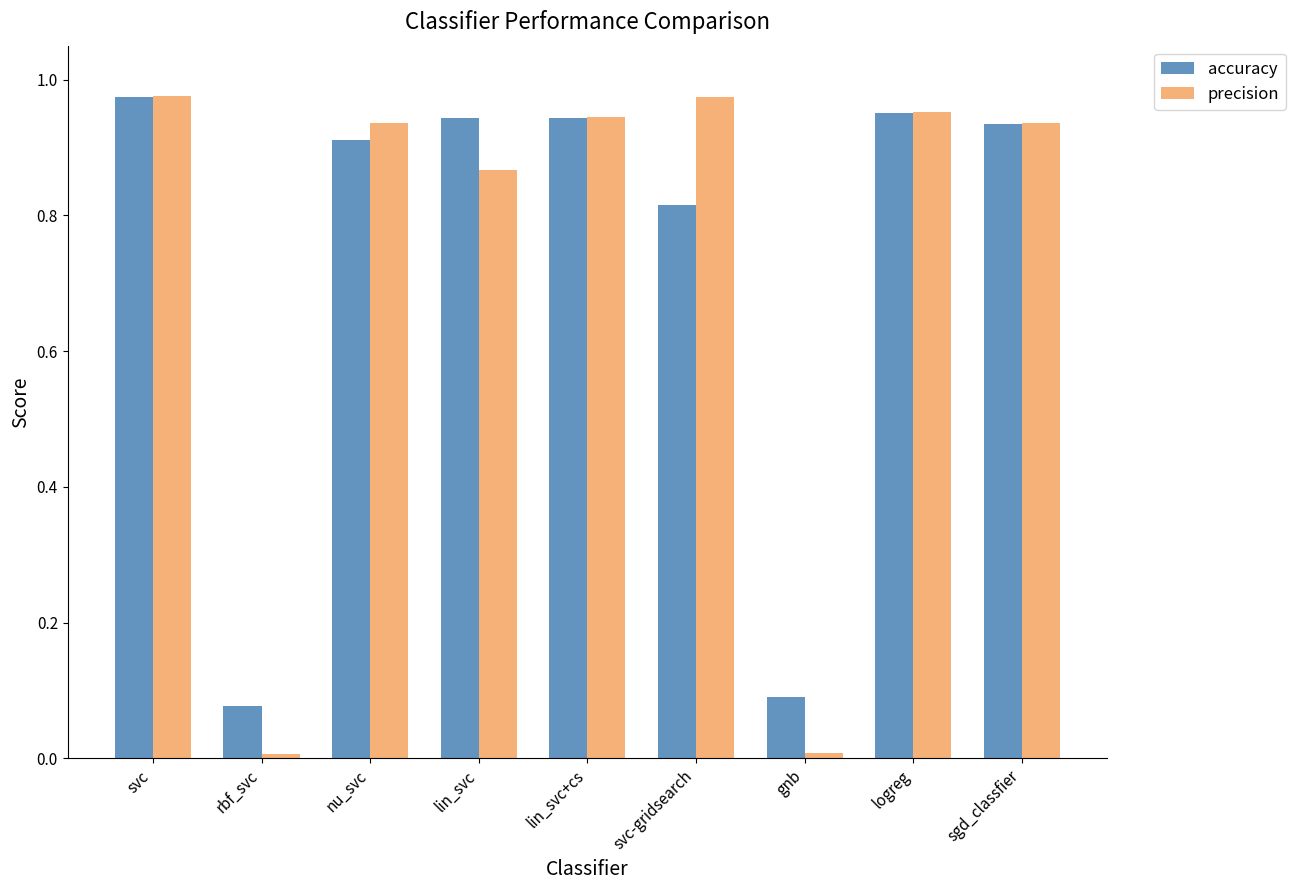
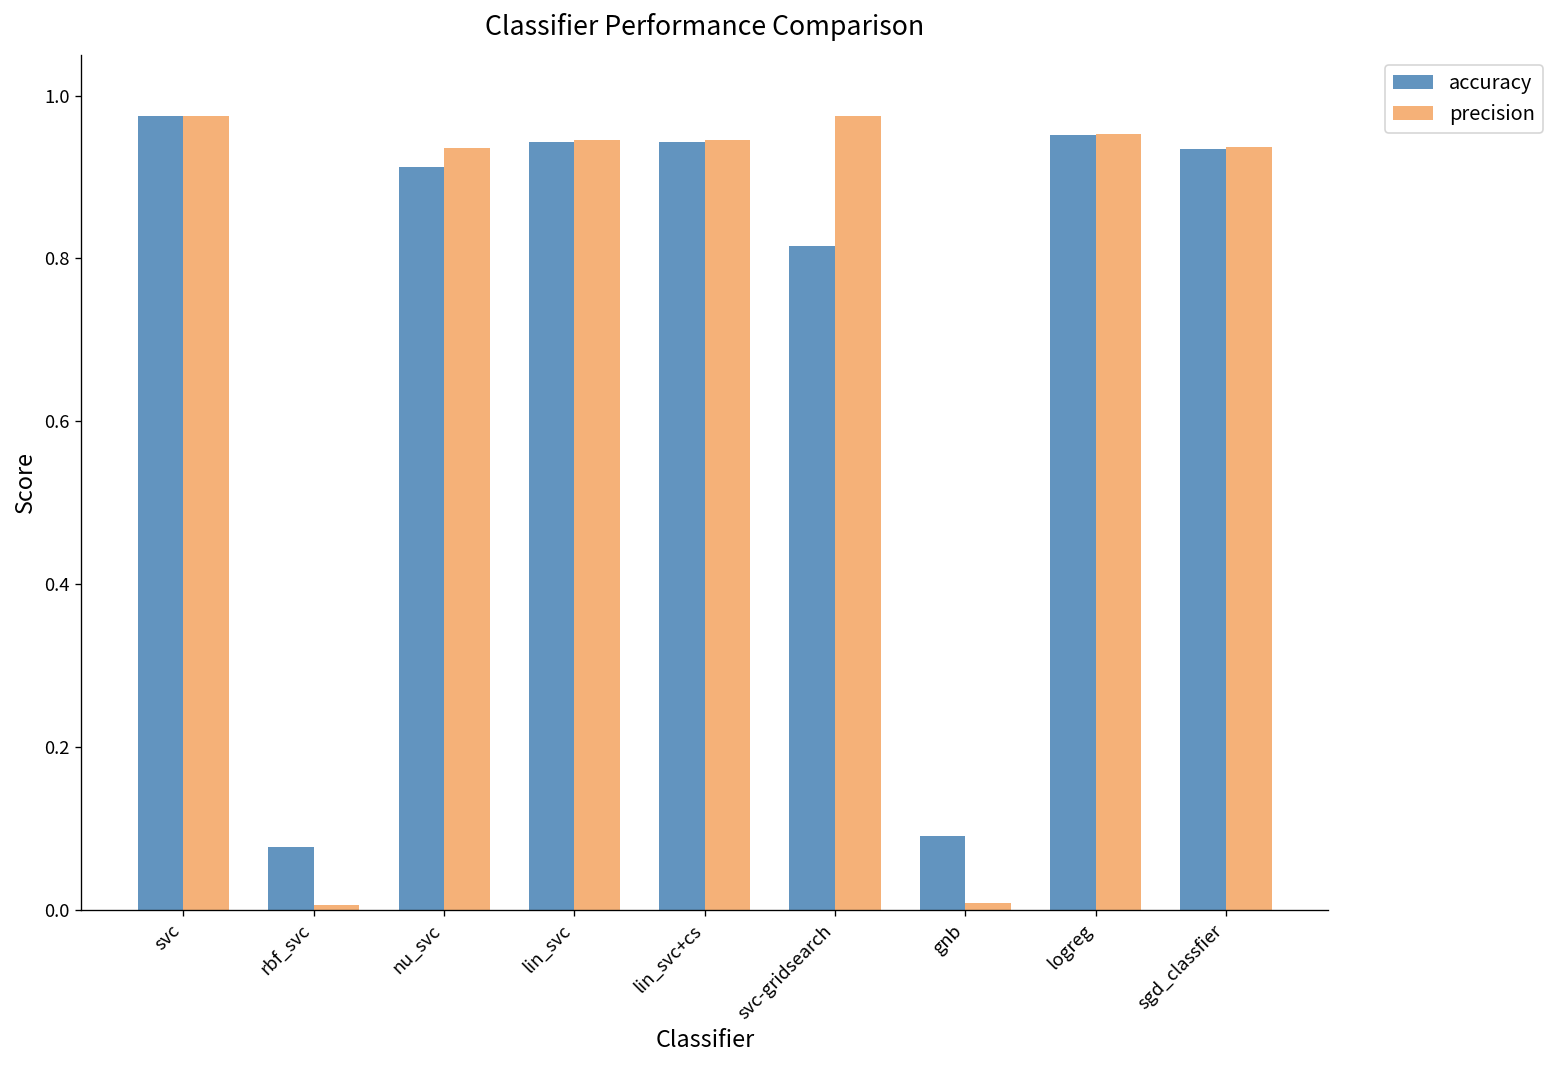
precision, lin_svc: 0.87 -> 0.95
